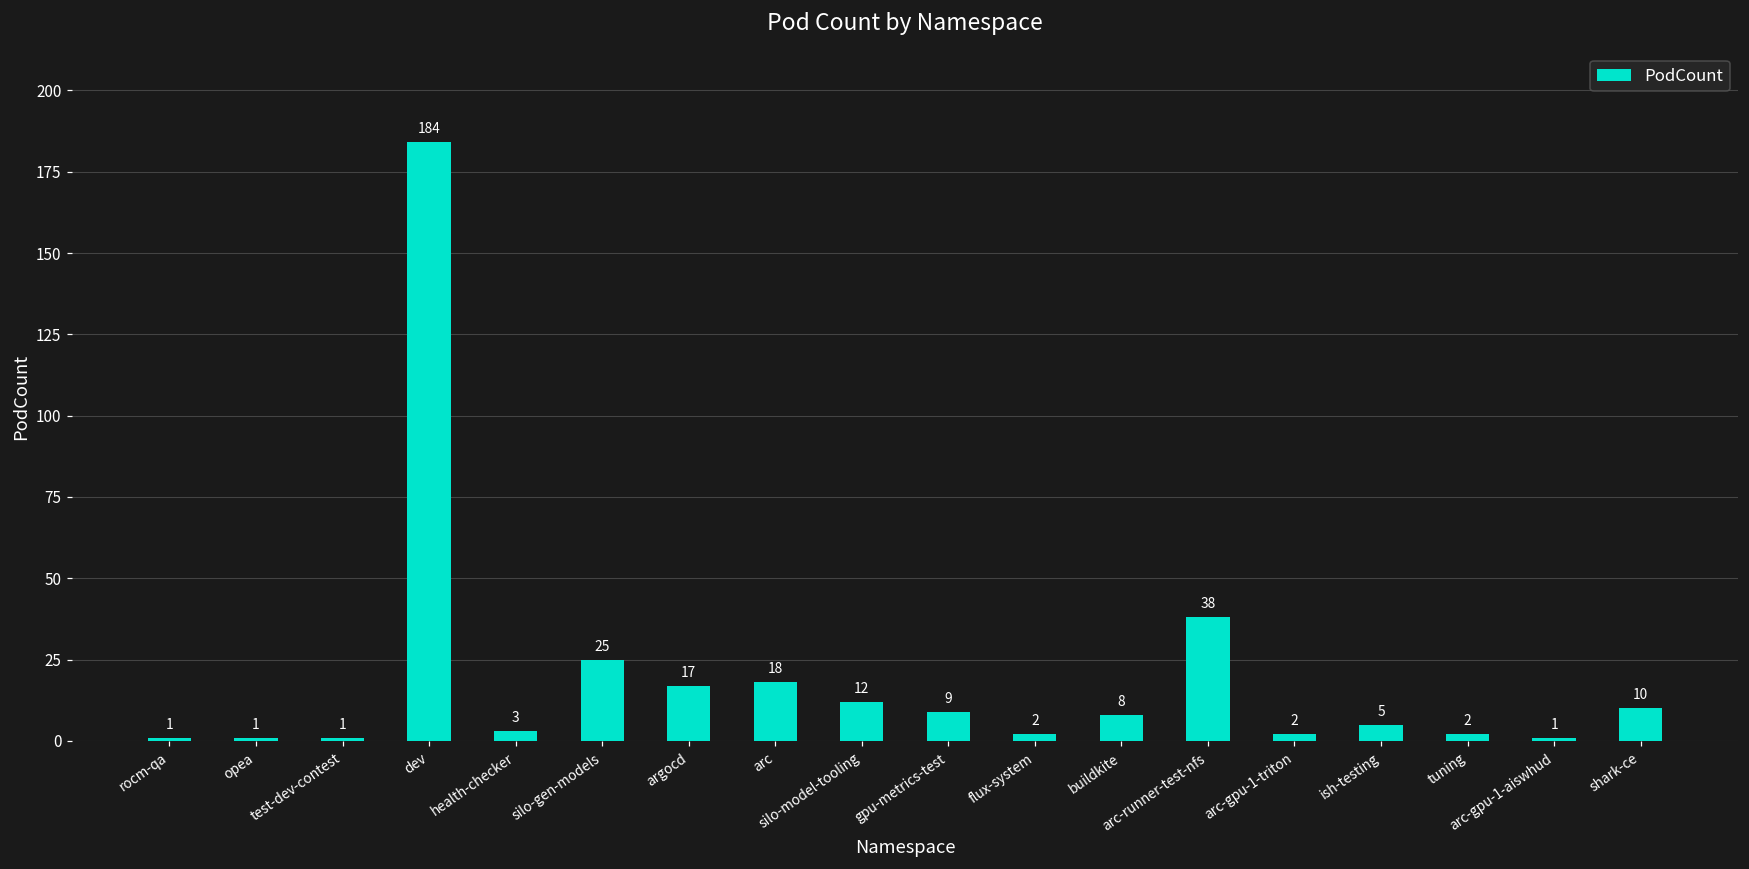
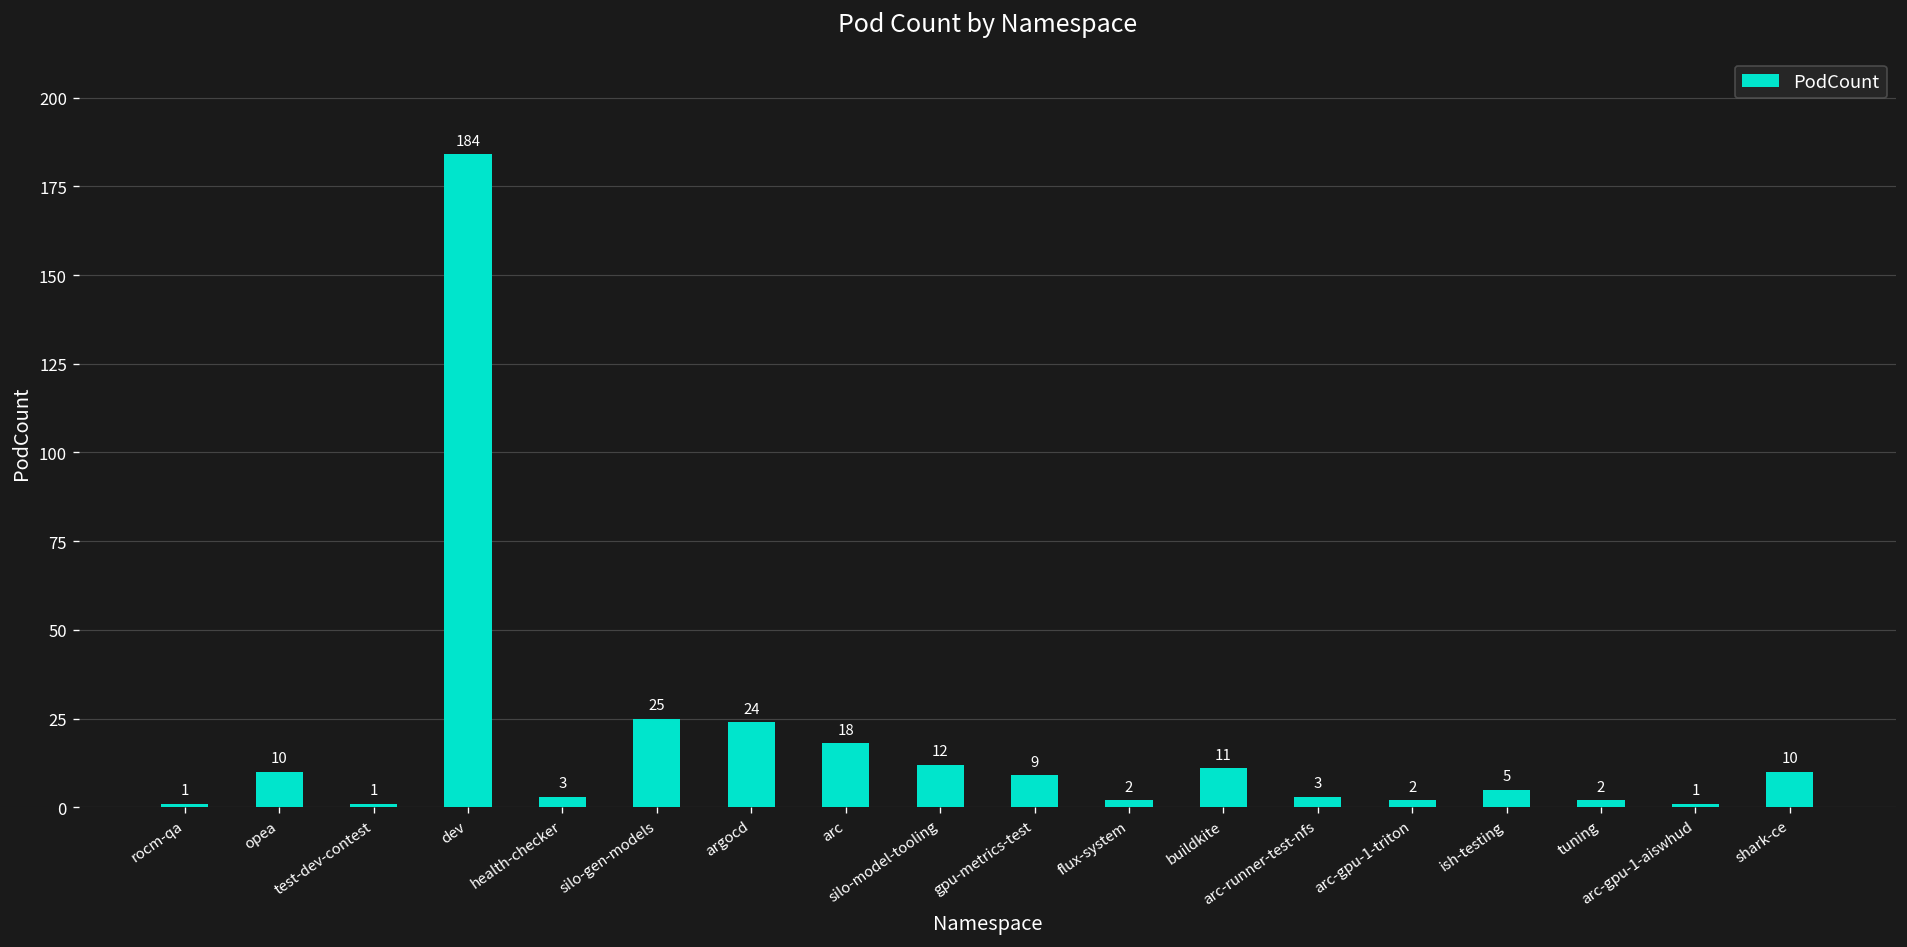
opea: 1 -> 10
argocd: 17 -> 24
buildkite: 8 -> 11
arc-runner-test-nfs: 38 -> 3
